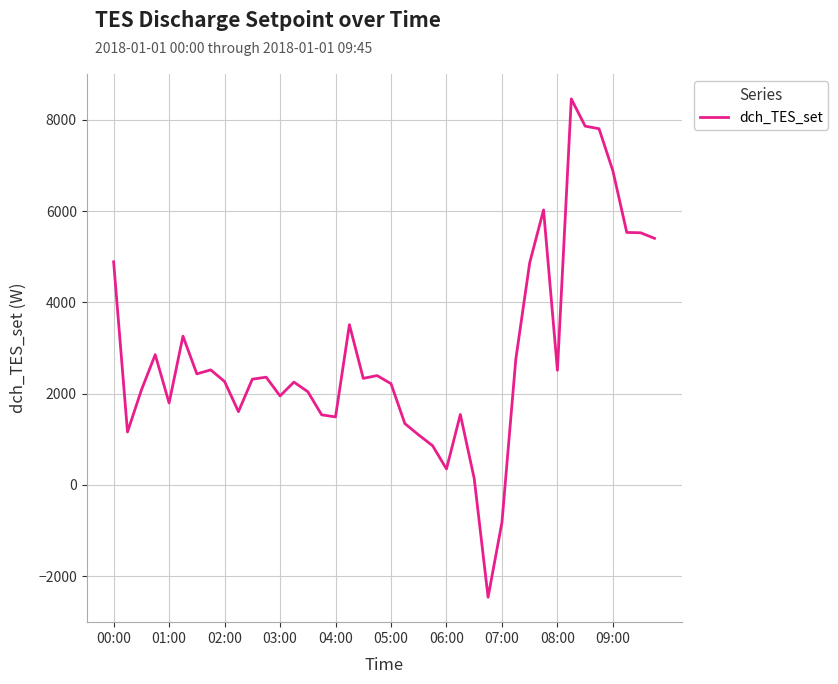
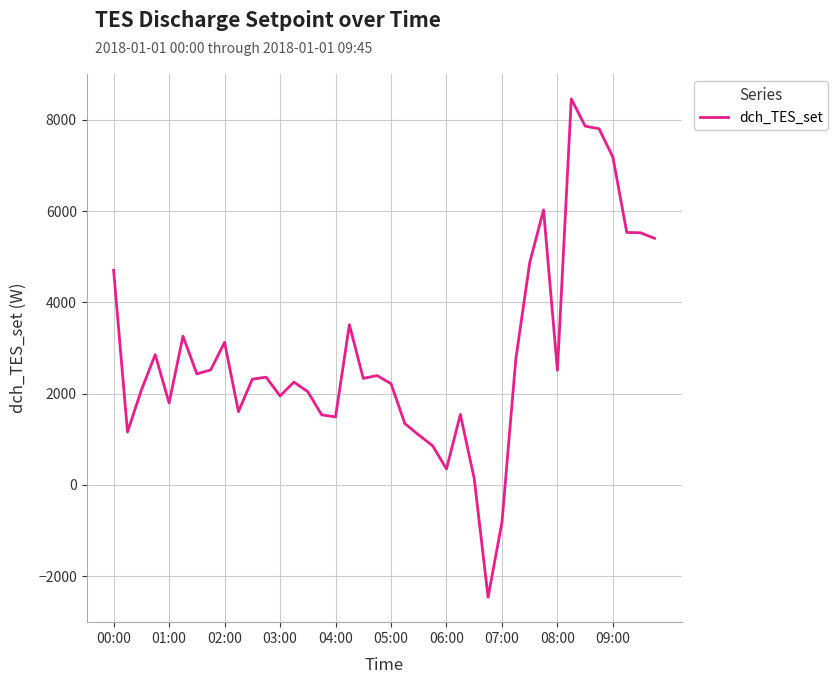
00:00: 4900 -> 4700
02:00: 2300 -> 3100
09:00: 6900 -> 7200
